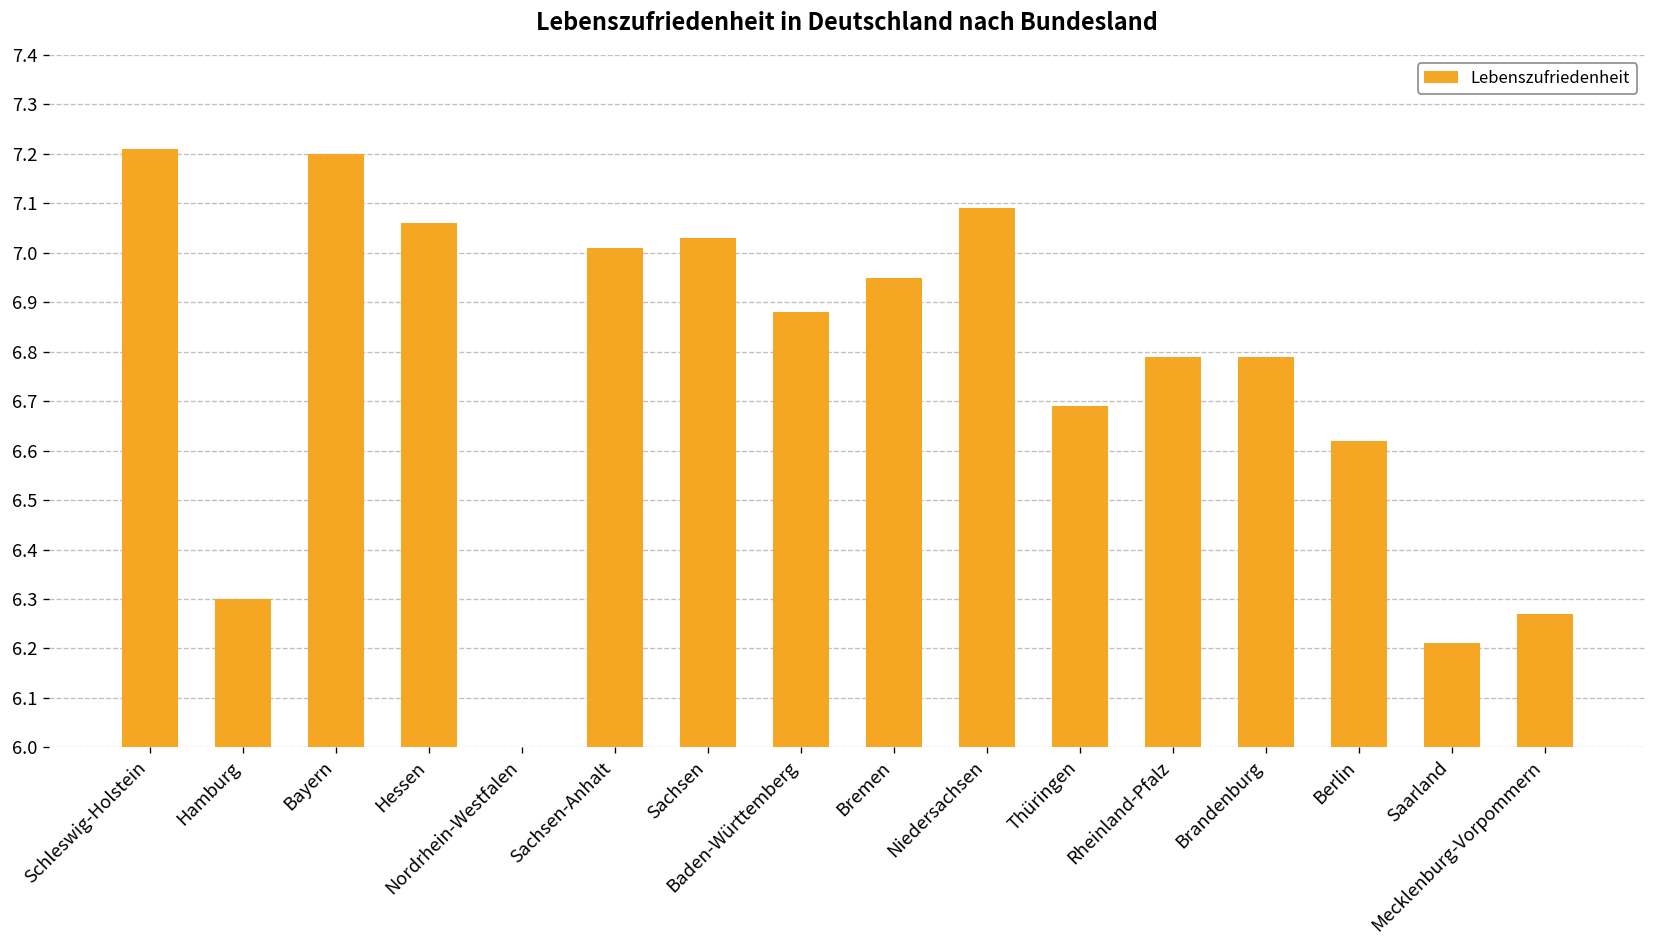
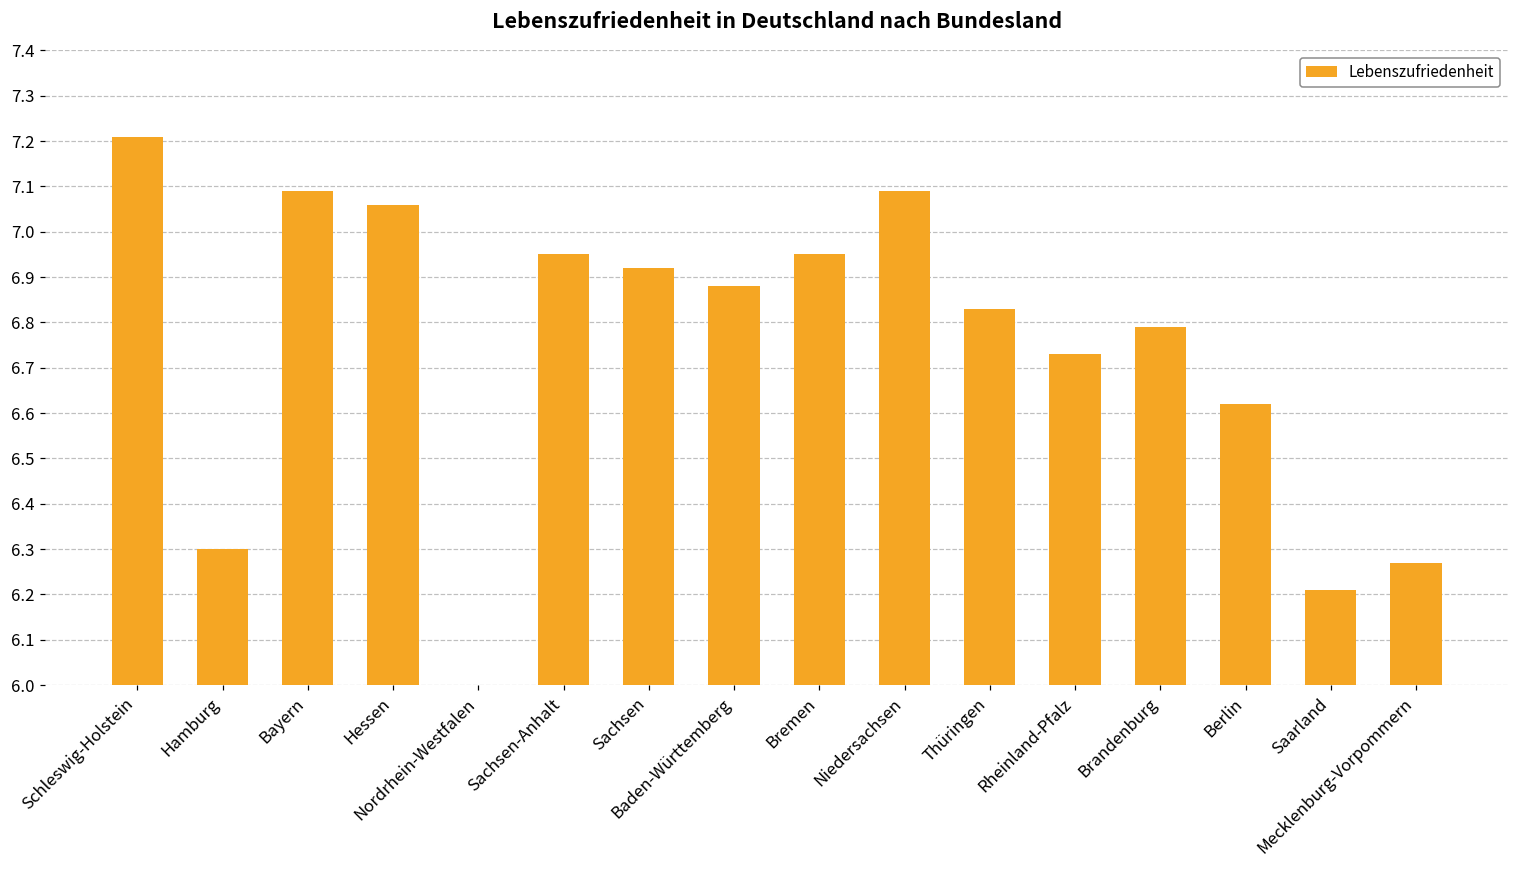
Bayern: 7.20 -> 7.09
Sachsen-Anhalt: 7.01 -> 6.95
Sachsen: 7.03 -> 6.92
Thüringen: 6.69 -> 6.83
Rheinland-Pfalz: 6.79 -> 6.73
